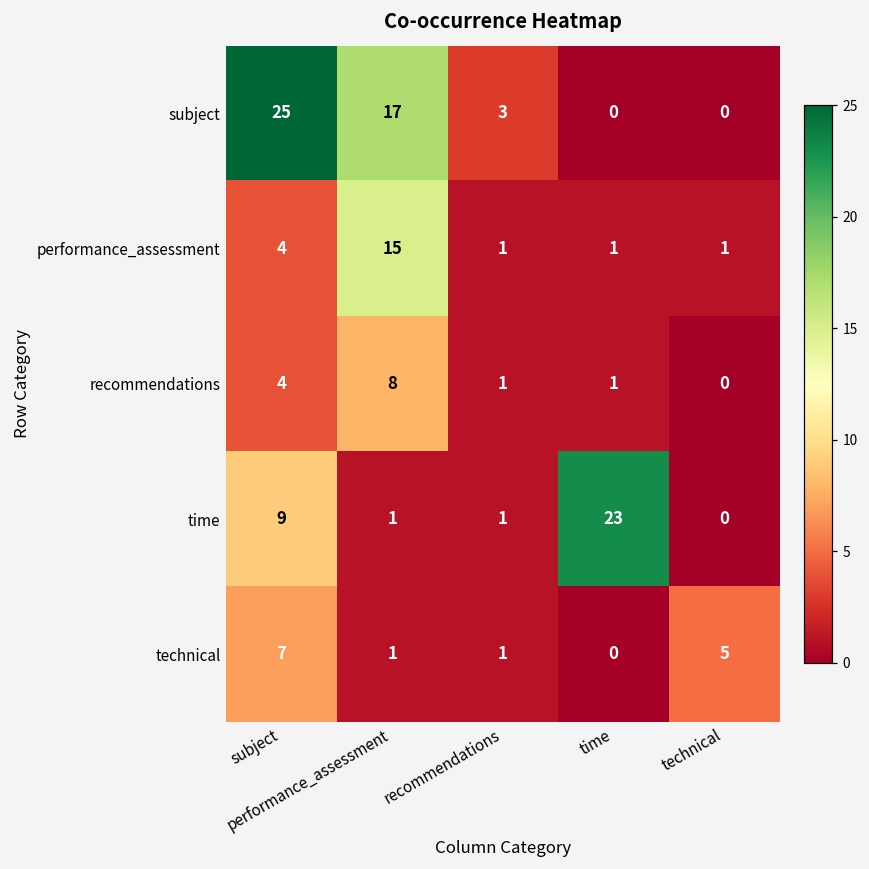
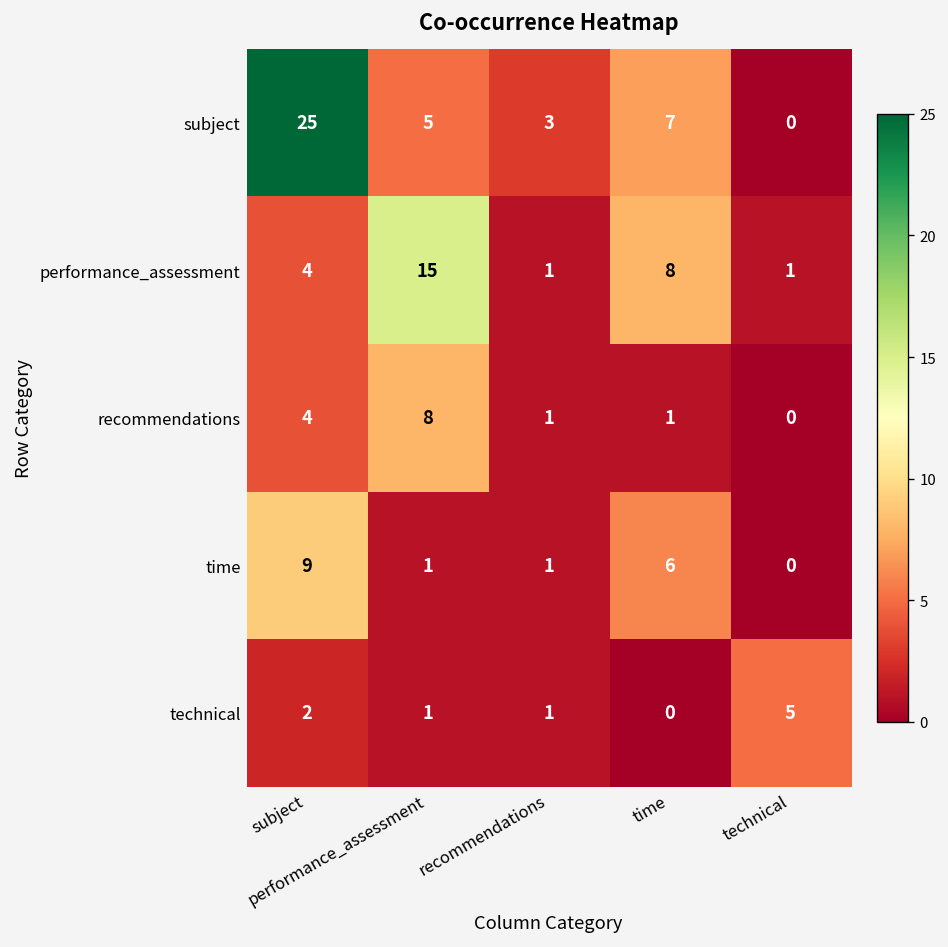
subject, performance_assessment: 17 -> 5
subject, time: 0 -> 7
performance_assessment, time: 1 -> 8
time, time: 23 -> 6
technical, subject: 7 -> 2
